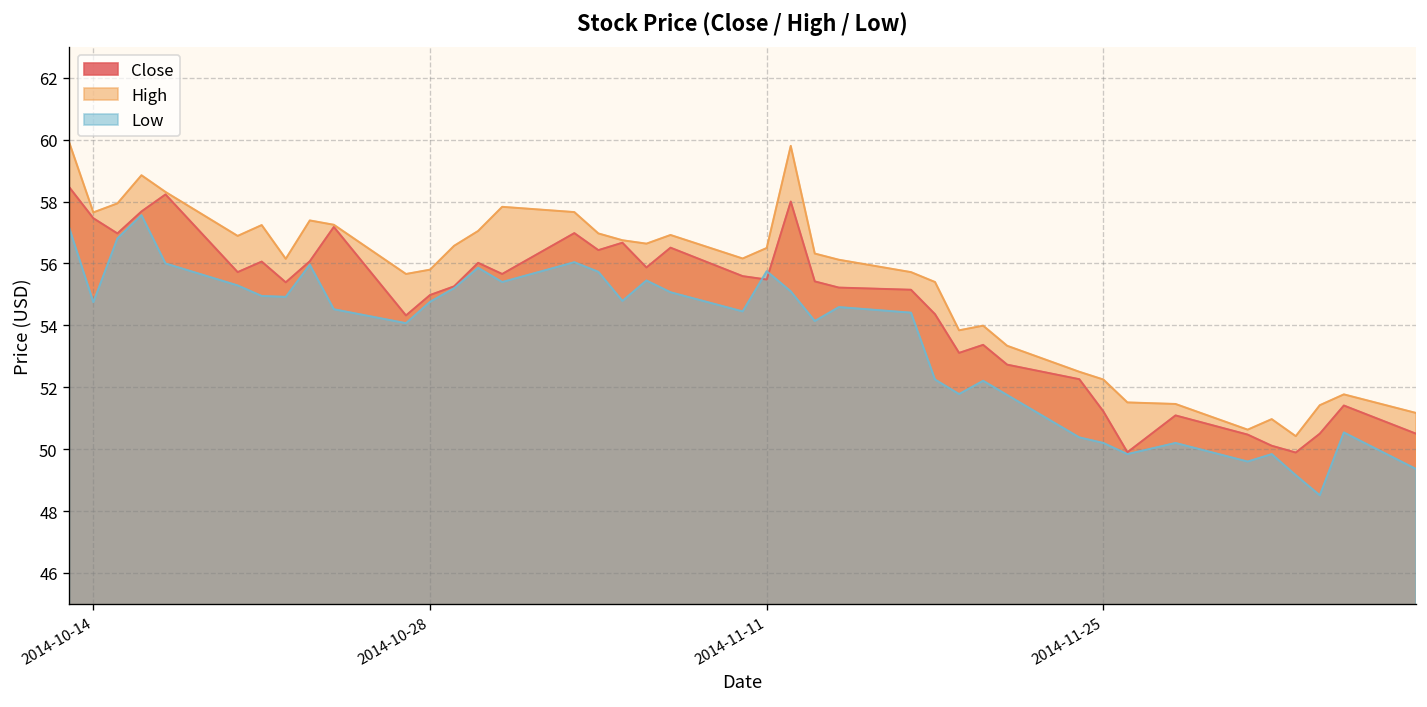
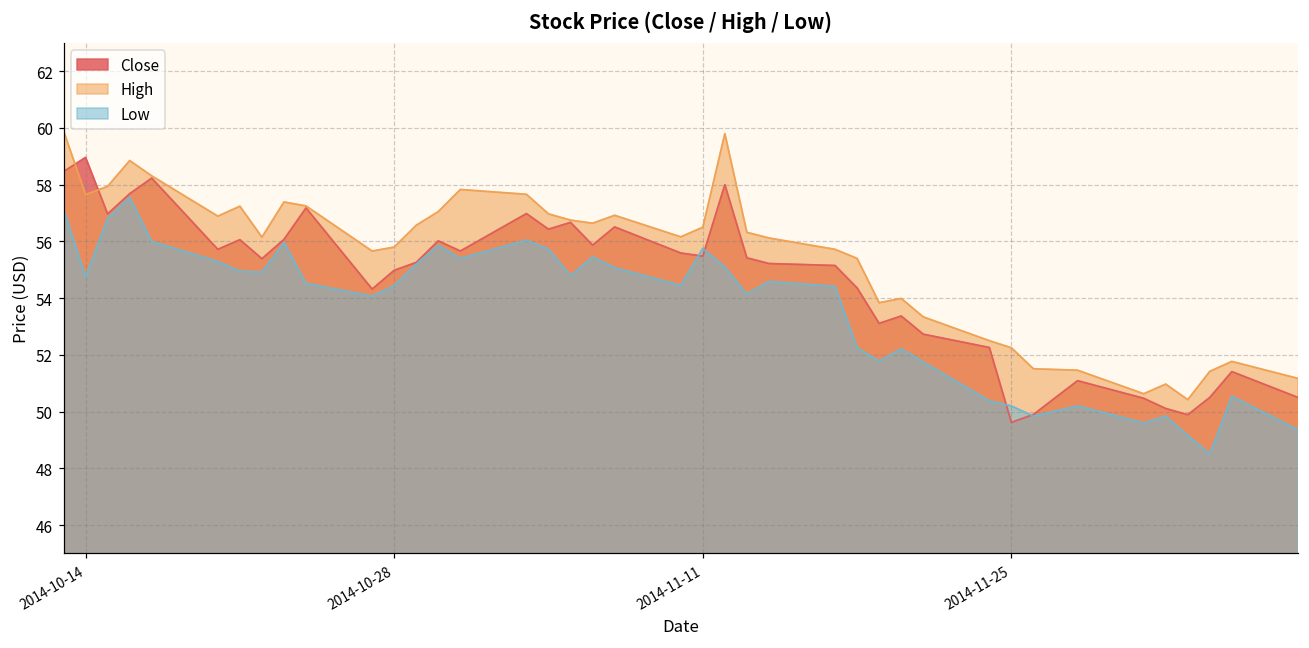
Close, 2014-10-14: 57.5 -> 59.0
Low, 2014-10-28: 54.8 -> 54.4
Close, 2014-11-25: 51.2 -> 49.6
